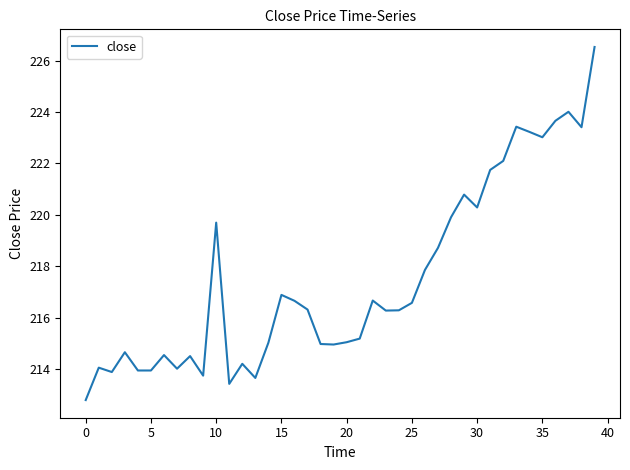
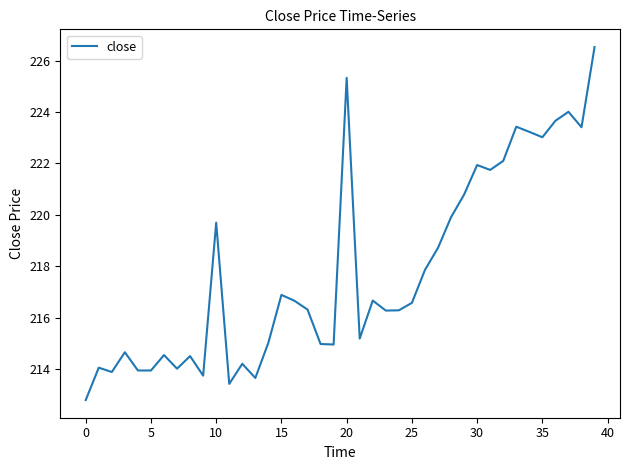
20: 215.1 -> 225.3
30: 220.3 -> 221.9
